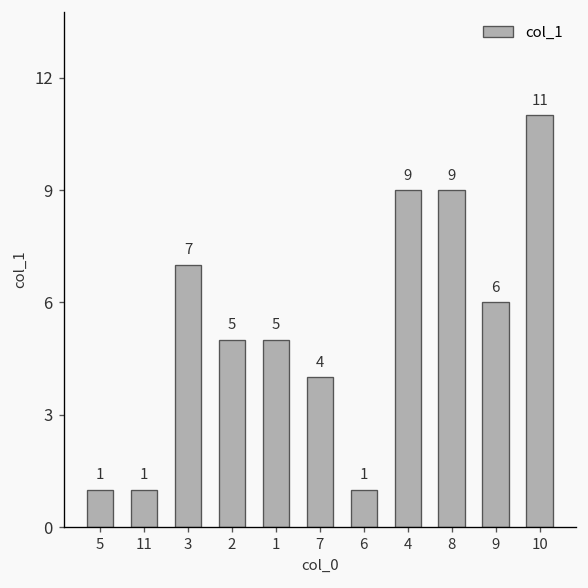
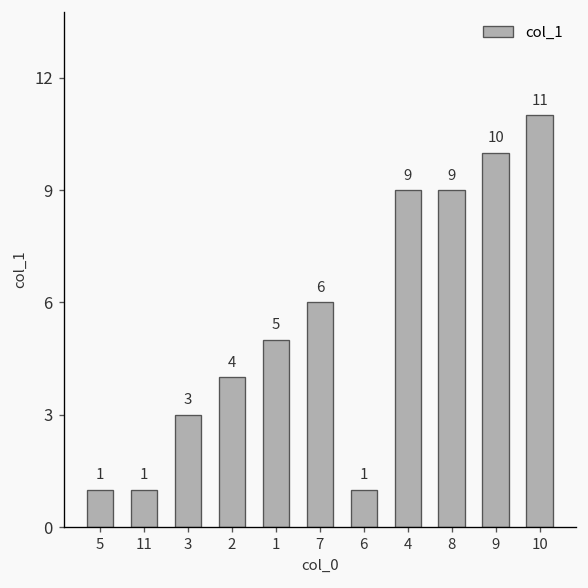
3: 7 -> 3
2: 5 -> 4
7: 4 -> 6
9: 6 -> 10
